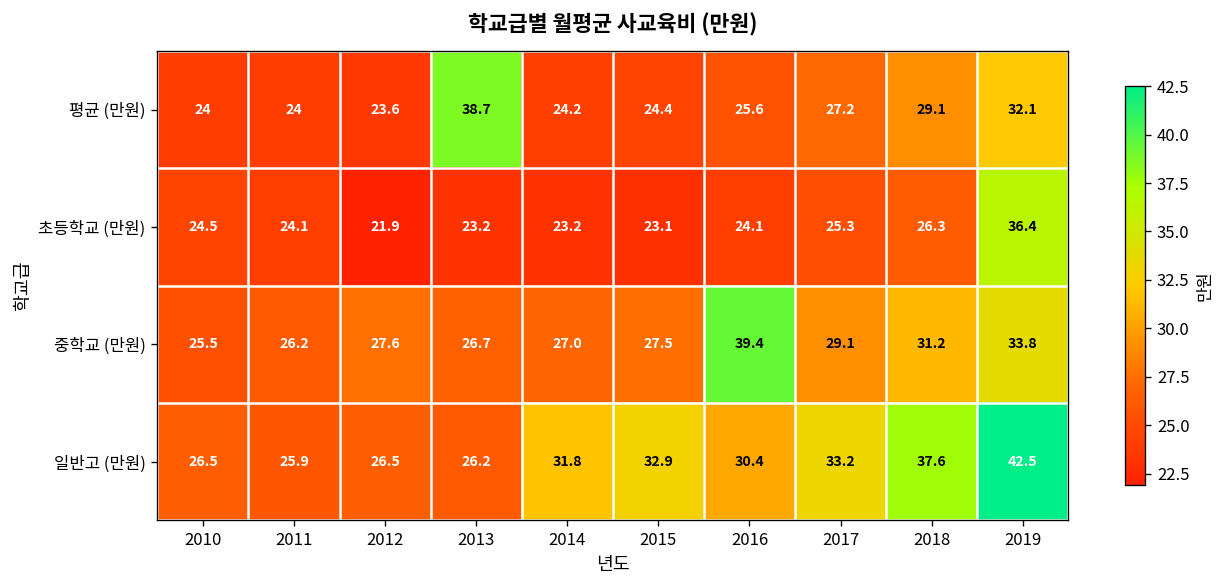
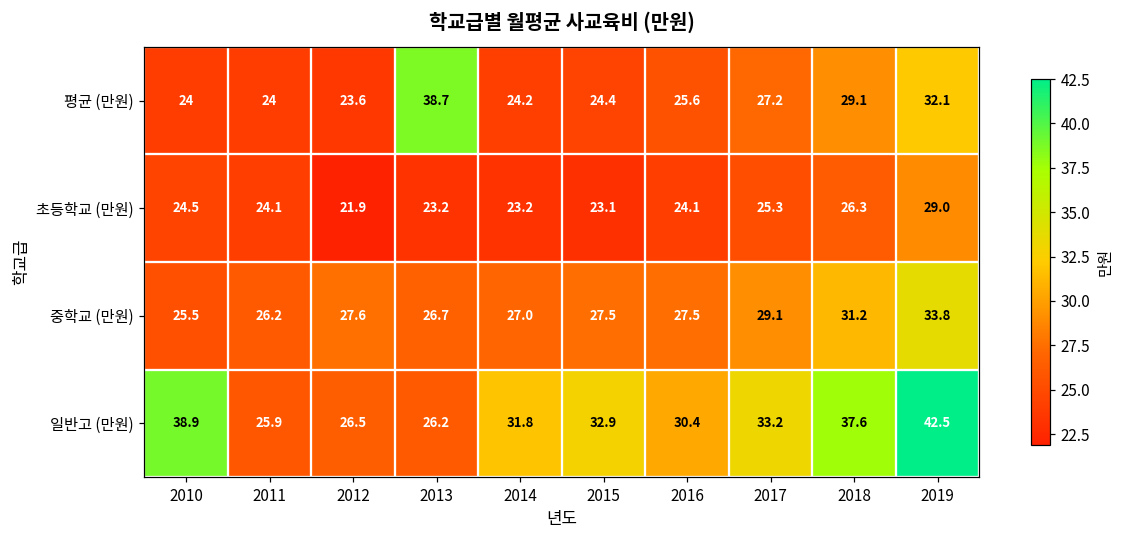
초등학교 (만원), 2019: 36.4 -> 29.0
중학교 (만원), 2016: 39.4 -> 27.5
일반고 (만원), 2010: 26.5 -> 38.9
